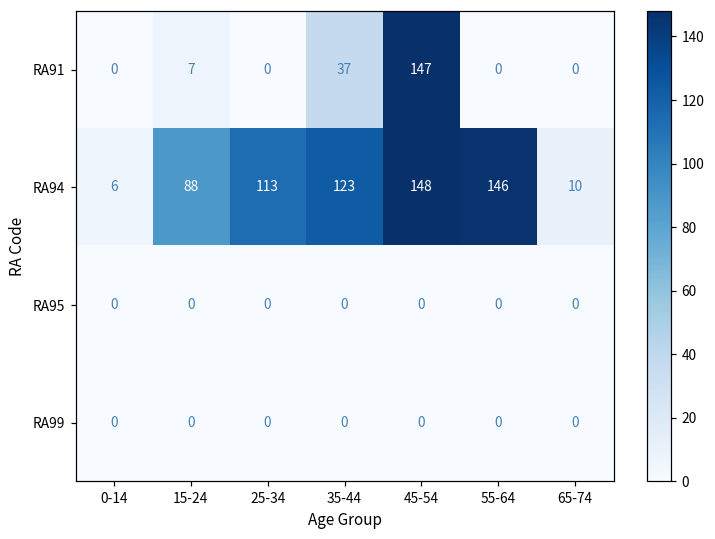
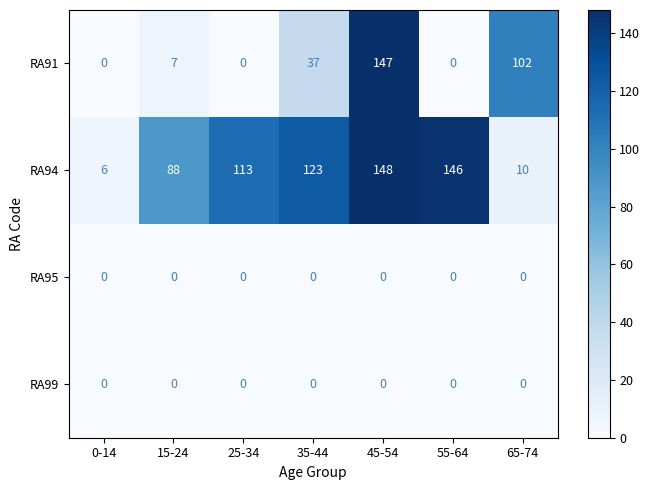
RA91, 65-74: 0 -> 102
